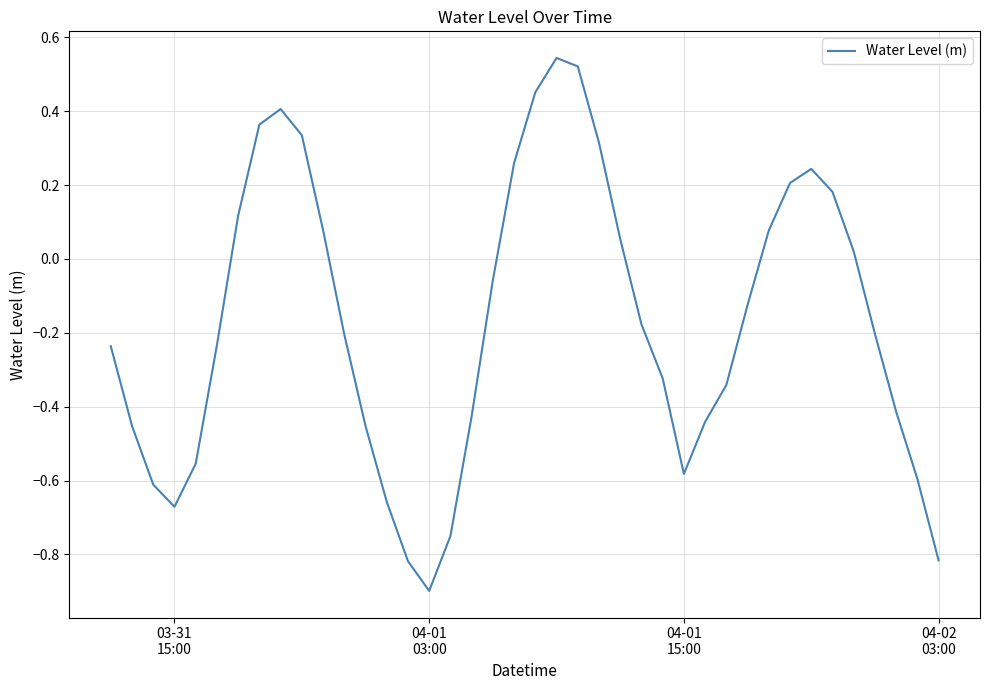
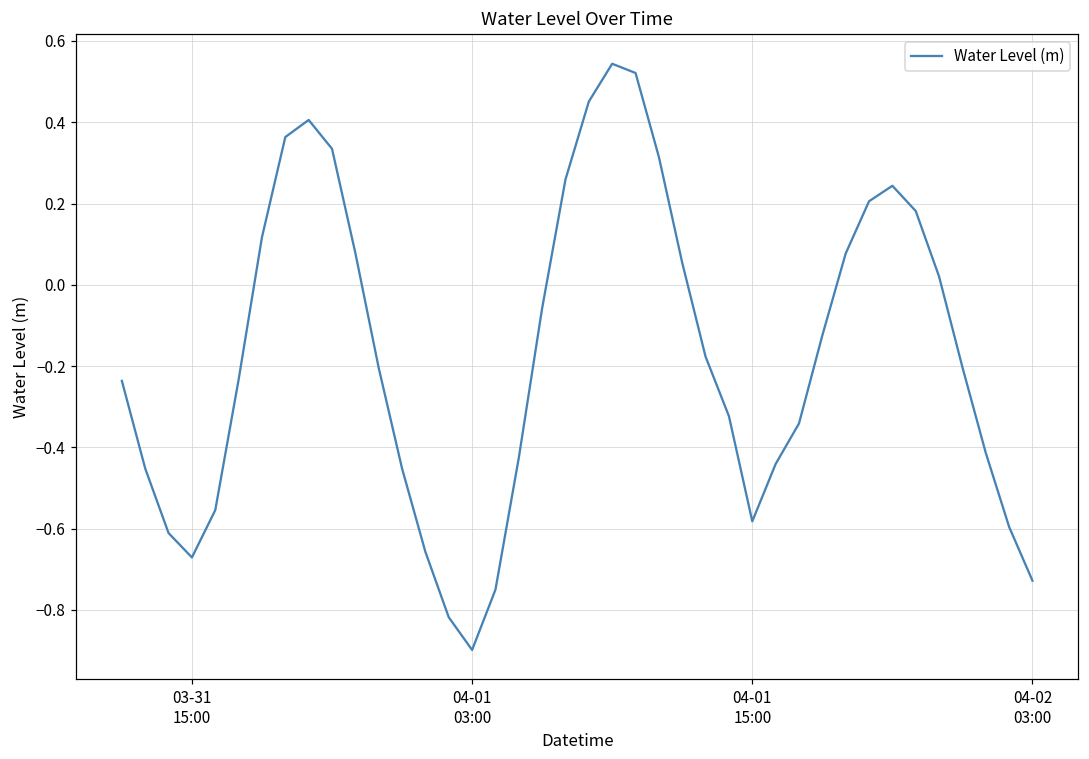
04-02 03:00: -0.82 -> -0.73
